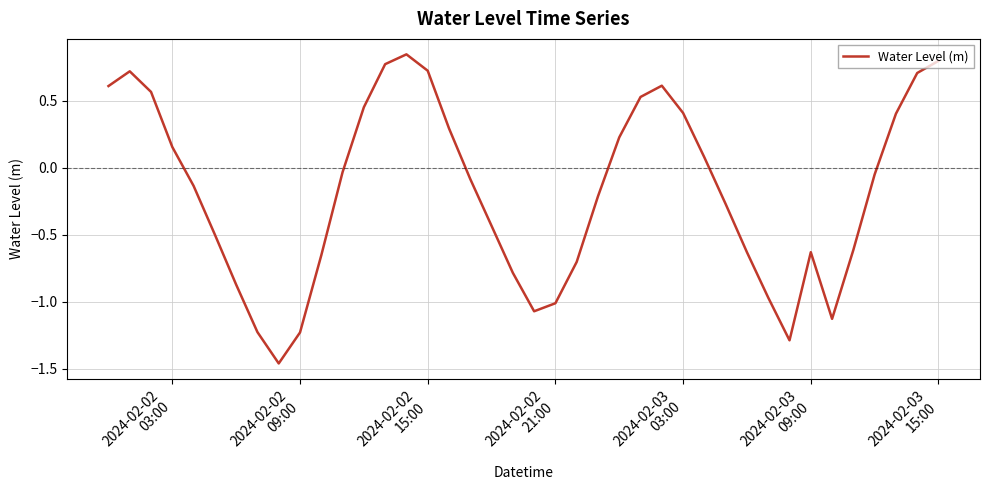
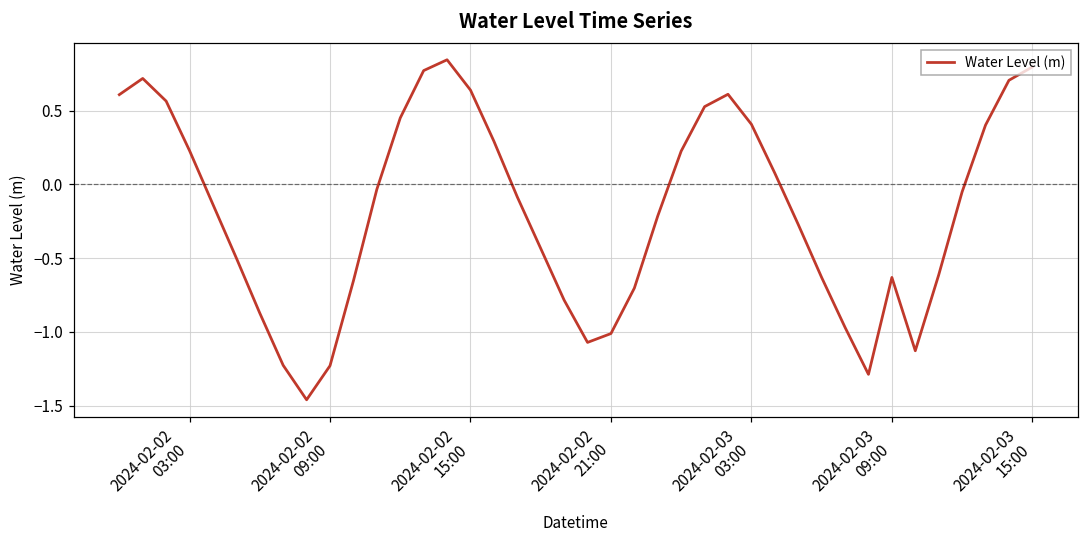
2024-02-02 03:00: 0.15 -> 0.23
2024-02-02 15:00: 0.72 -> 0.64
